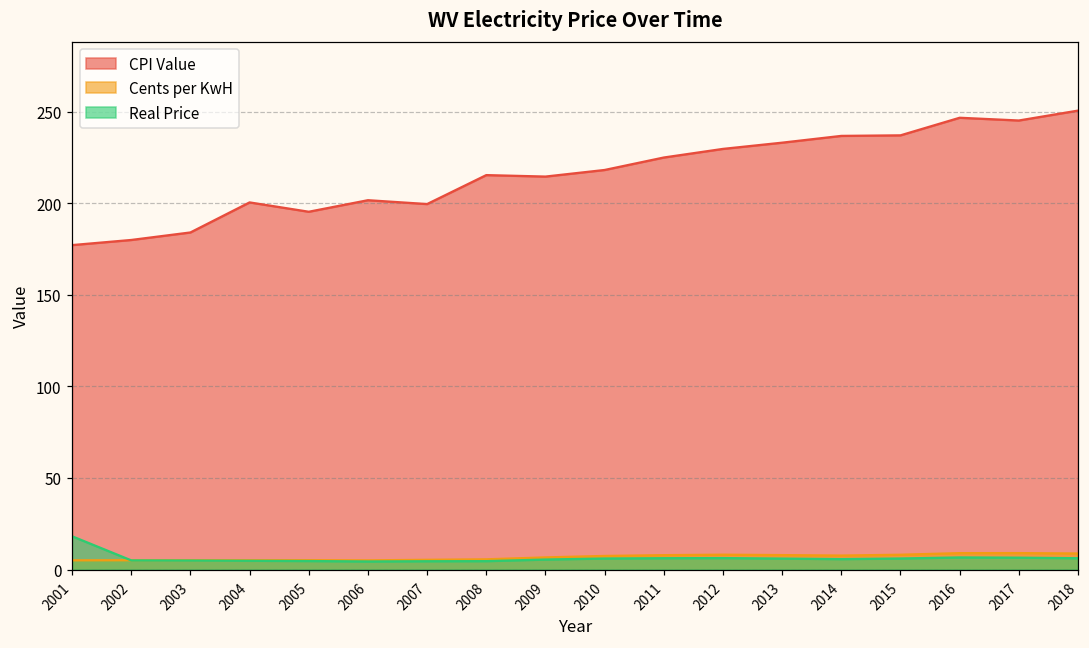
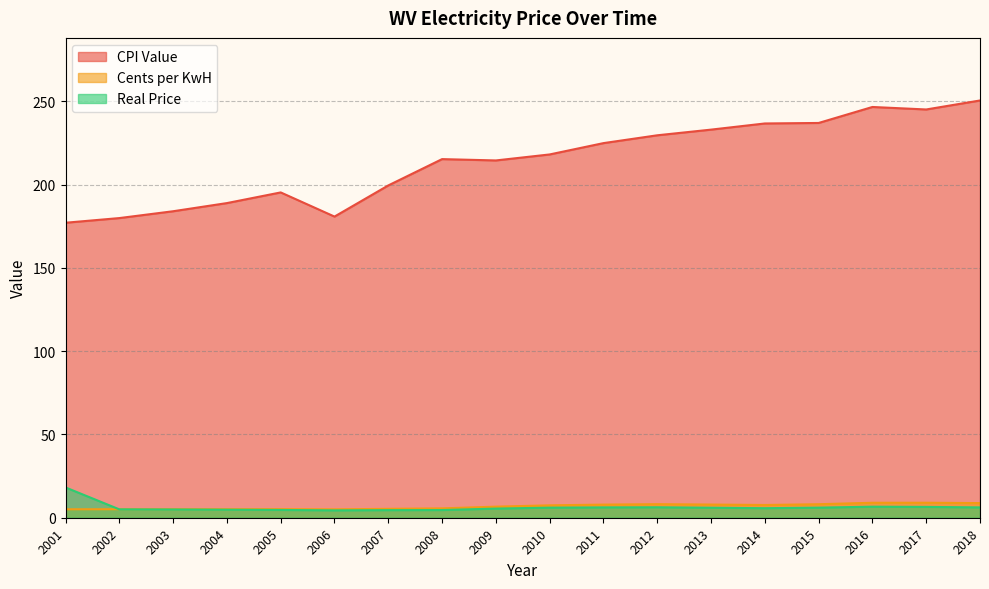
CPI Value, 2004: 200 -> 189
CPI Value, 2006: 202 -> 181
